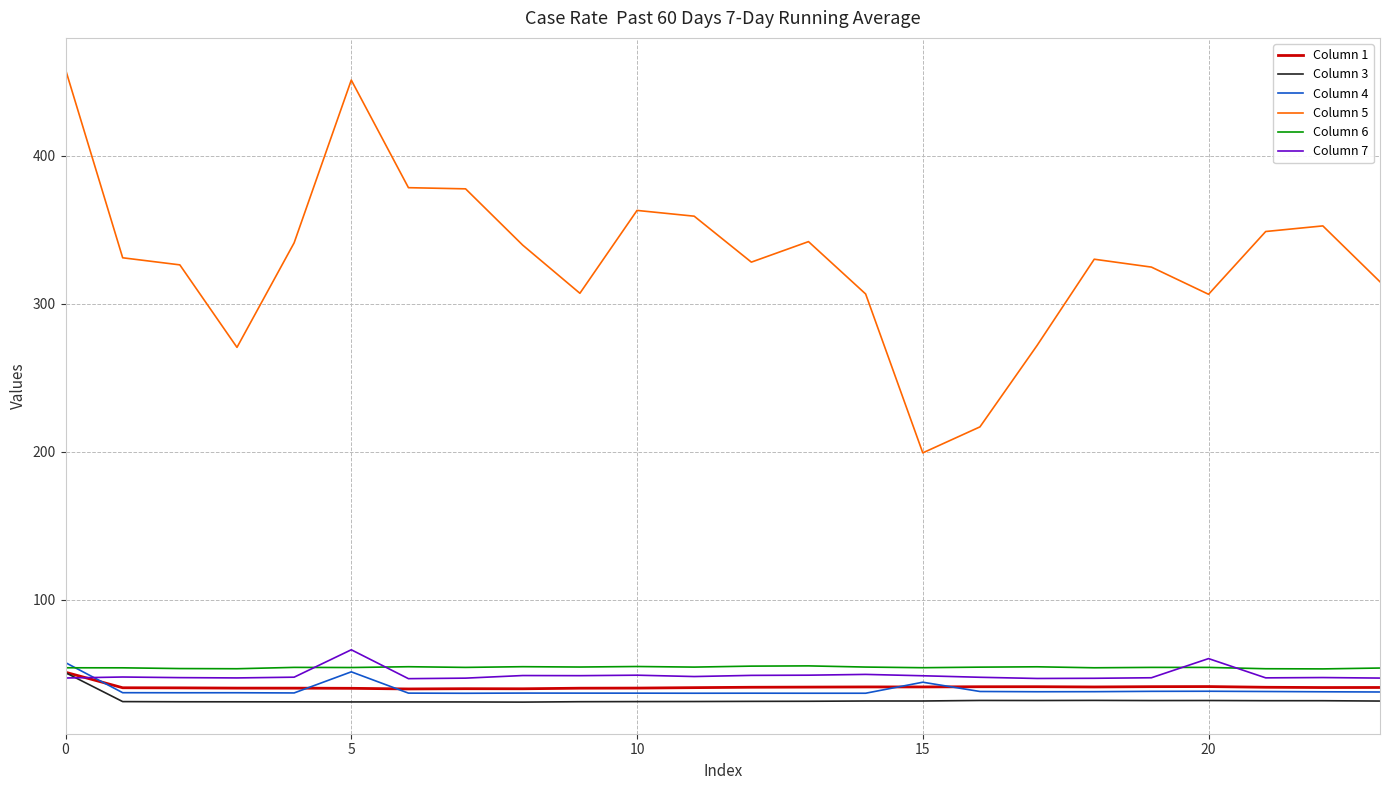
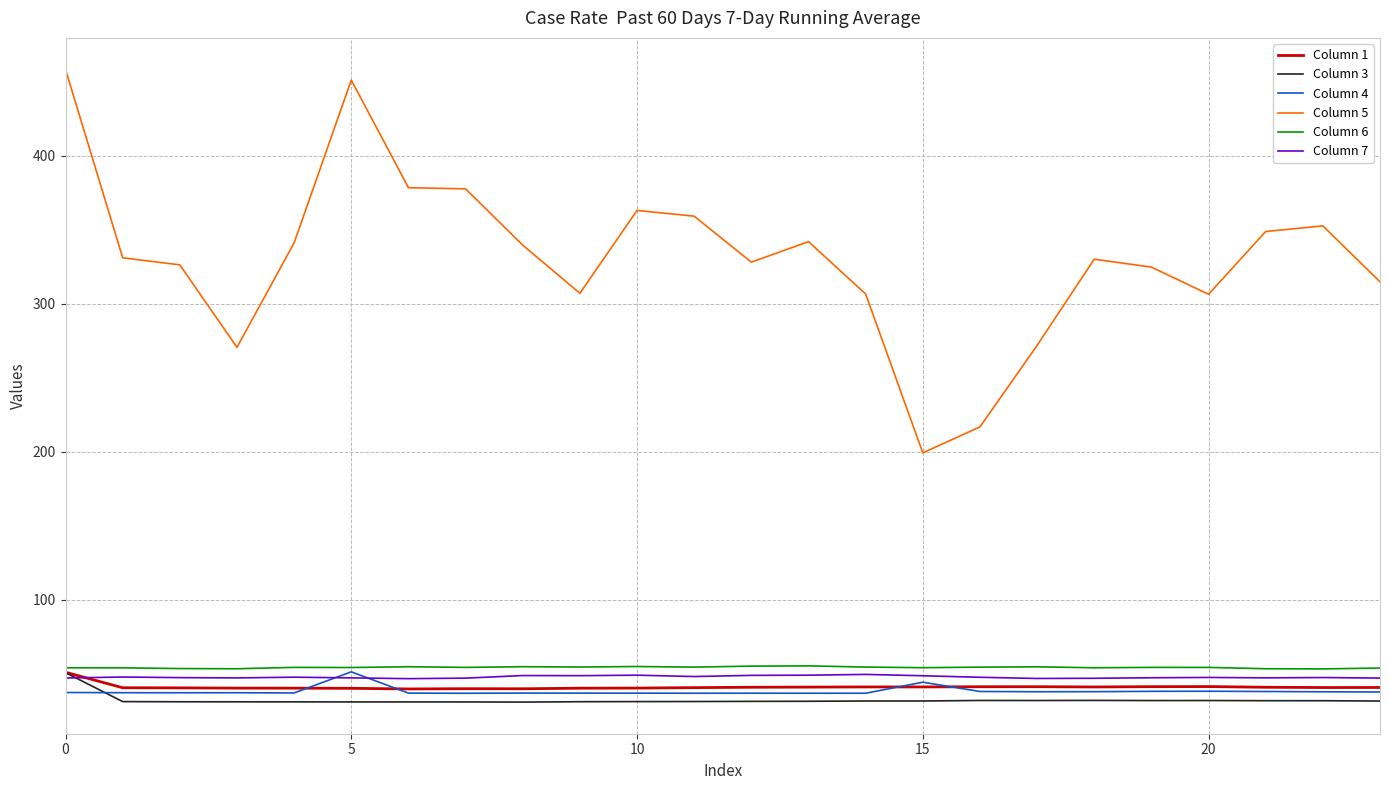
Column 4, 0: 57 -> 37
Column 7, 5: 66 -> 47
Column 7, 20: 60 -> 47
